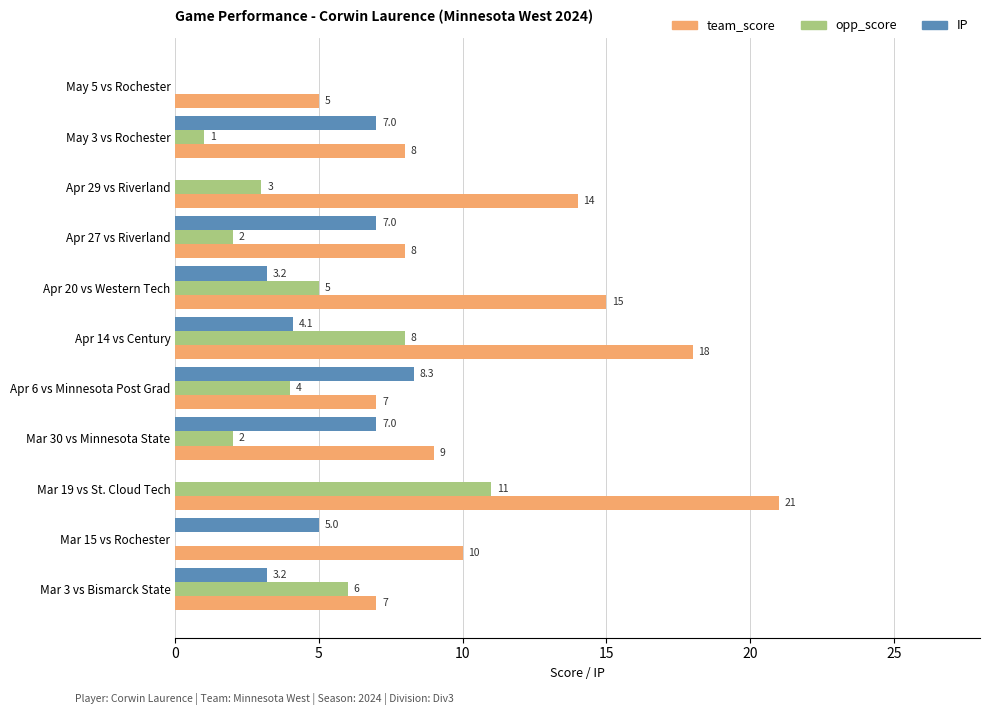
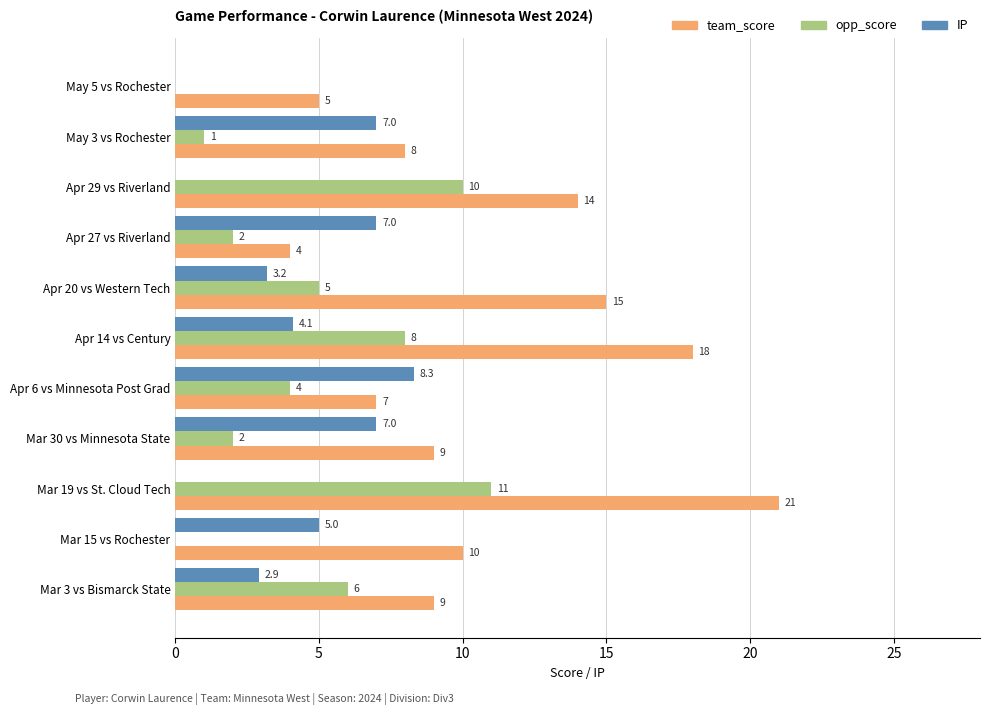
opp_score, Apr 29 vs Riverland: 3 -> 10
team_score, Apr 27 vs Riverland: 8 -> 4
IP, Mar 3 vs Bismarck State: 3.2 -> 2.9
team_score, Mar 3 vs Bismarck State: 7 -> 9
